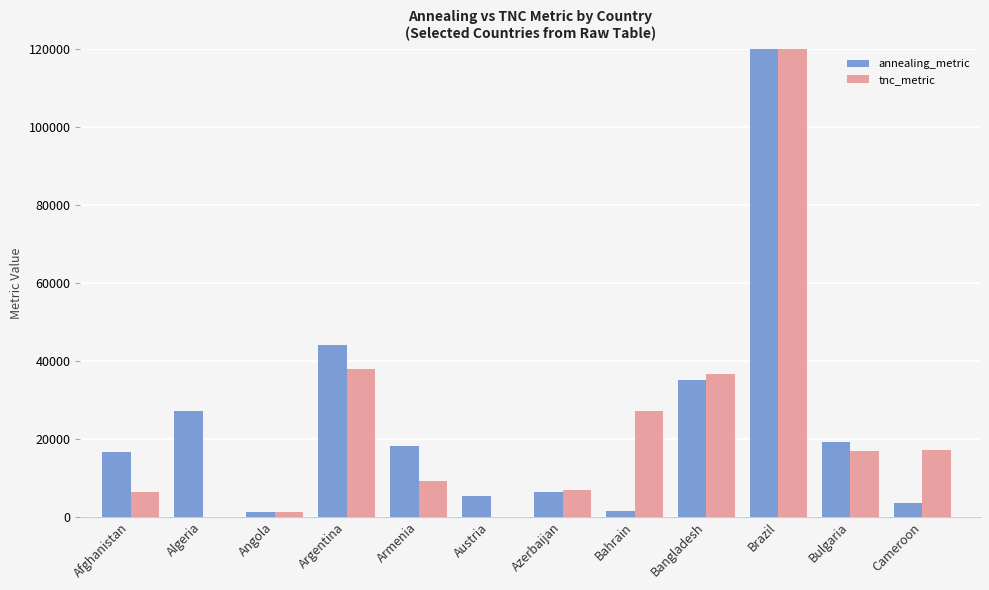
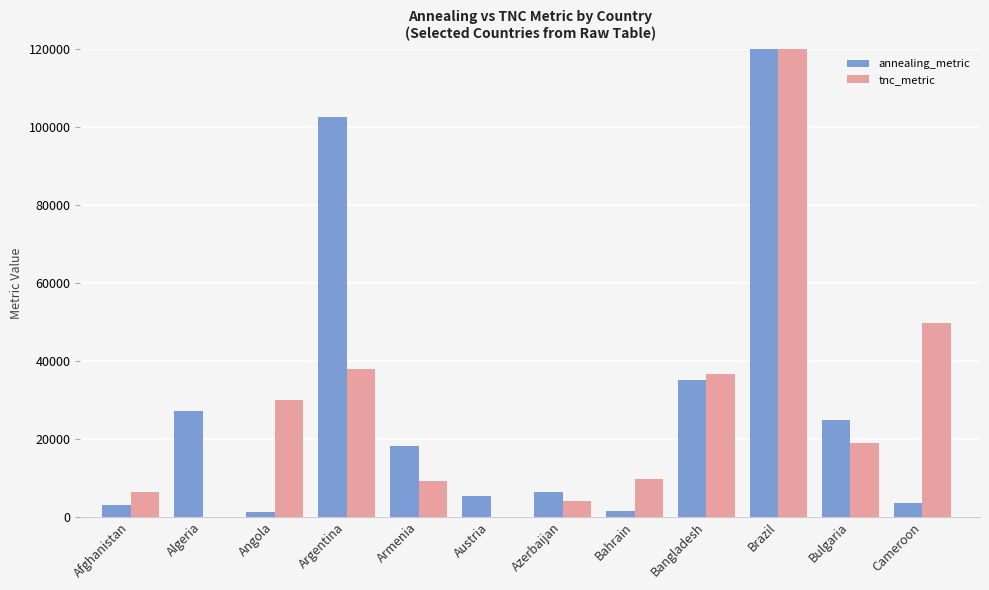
annealing_metric, Afghanistan: 16000 -> 3000
tnc_metric, Angola: 1000 -> 30000
annealing_metric, Argentina: 44000 -> 103000
tnc_metric, Azerbaijan: 7000 -> 4000
tnc_metric, Bahrain: 27000 -> 10000
annealing_metric, Bulgaria: 19000 -> 25000
tnc_metric, Bulgaria: 17000 -> 19000
tnc_metric, Cameroon: 17000 -> 50000
